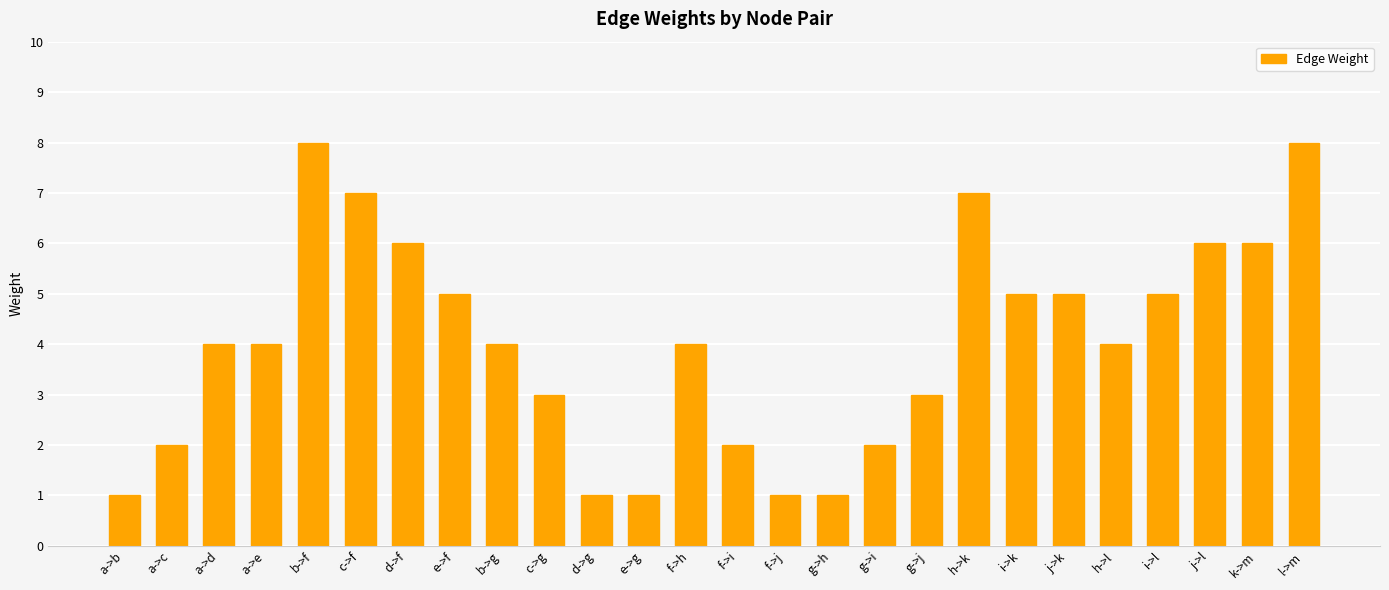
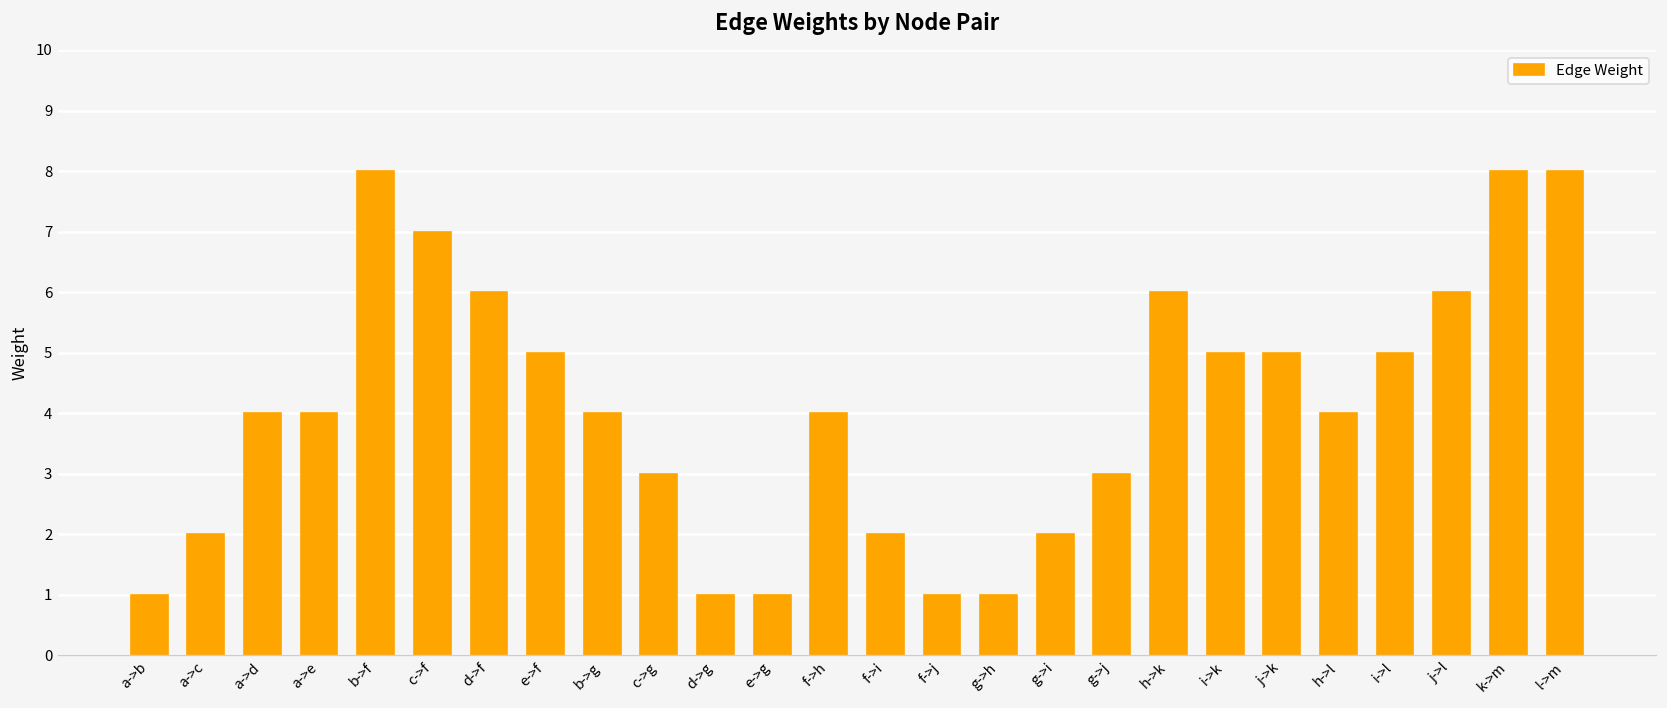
h->k: 7 -> 6
k->m: 6 -> 8
